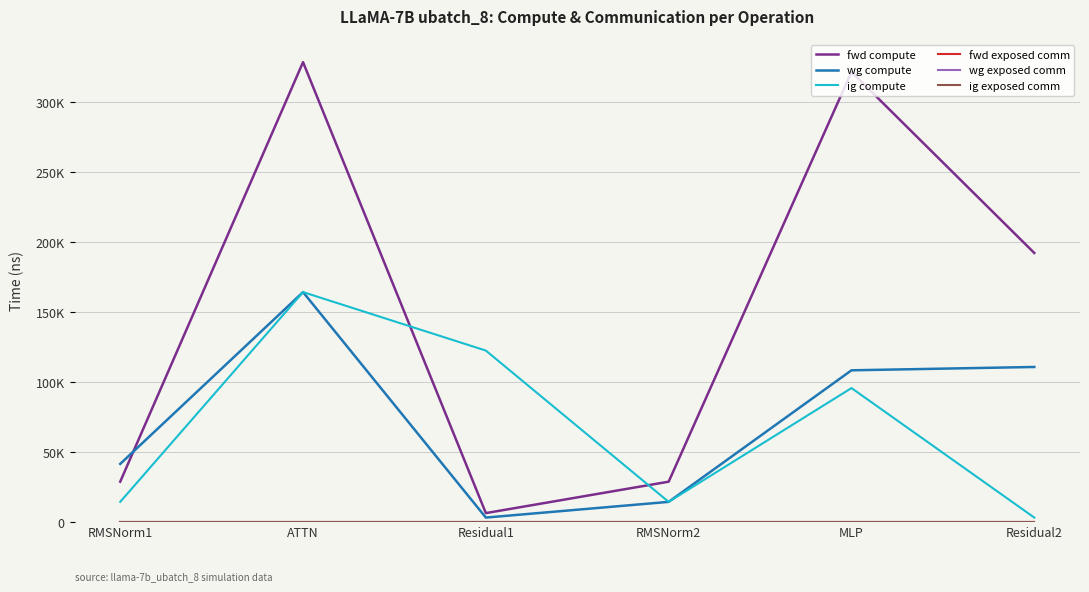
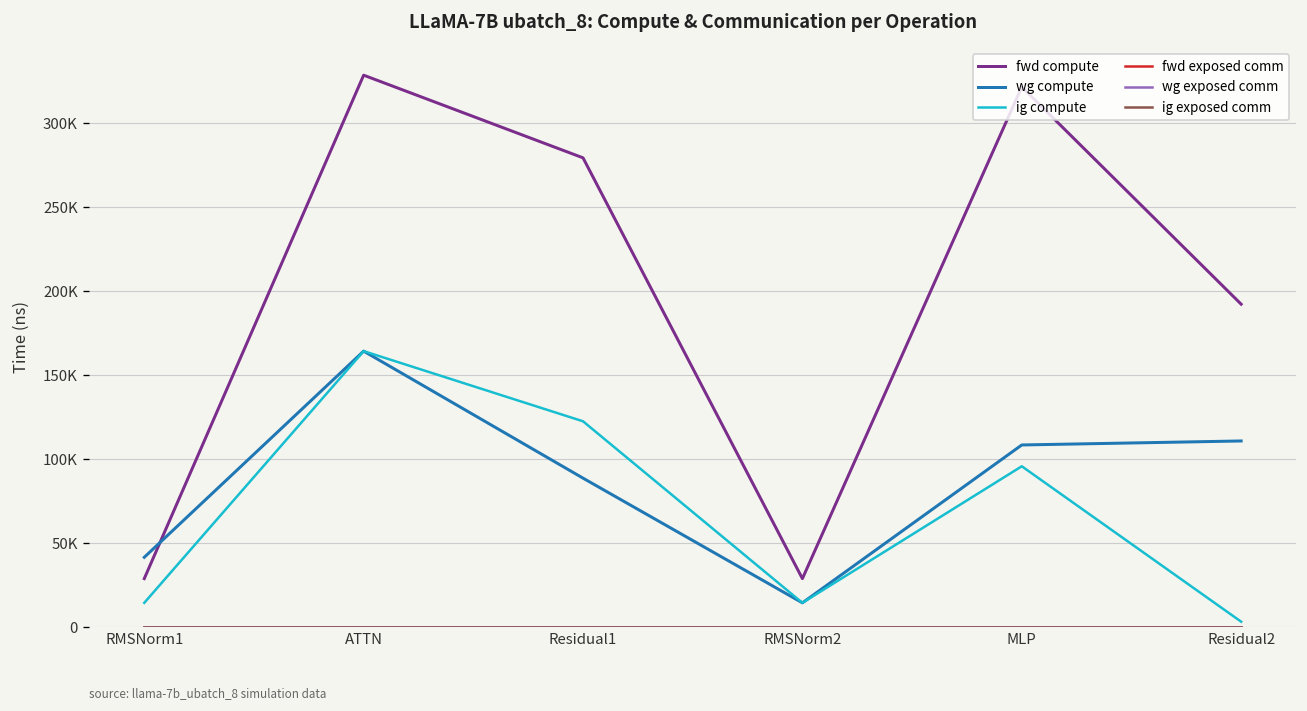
fwd compute, Residual1: 6000 -> 279000
wg compute, Residual1: 3000 -> 89000
